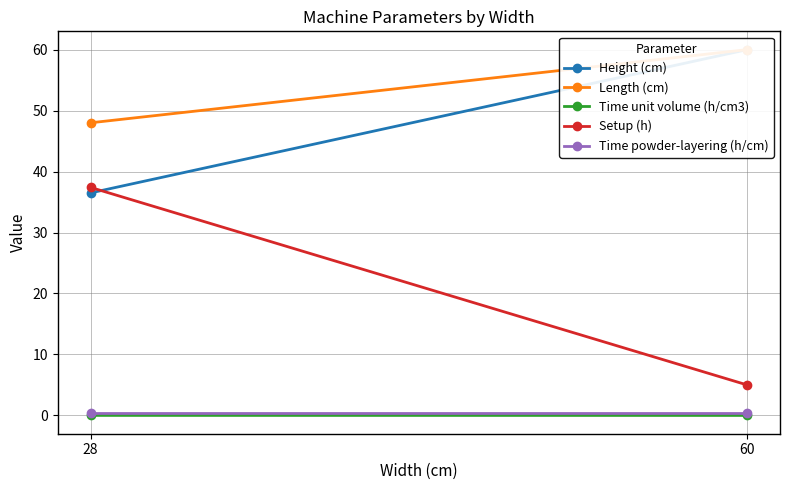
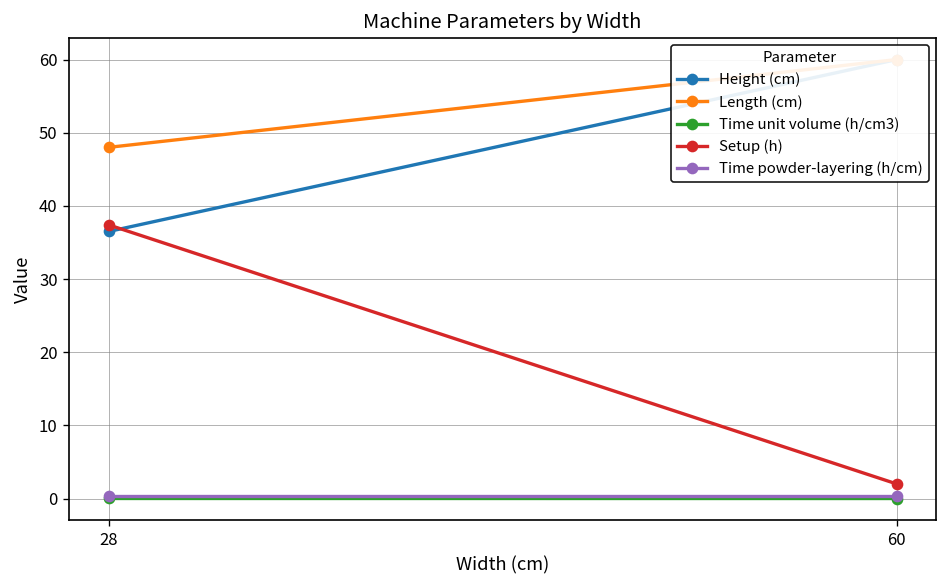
Setup (h), 60: 5 -> 2
